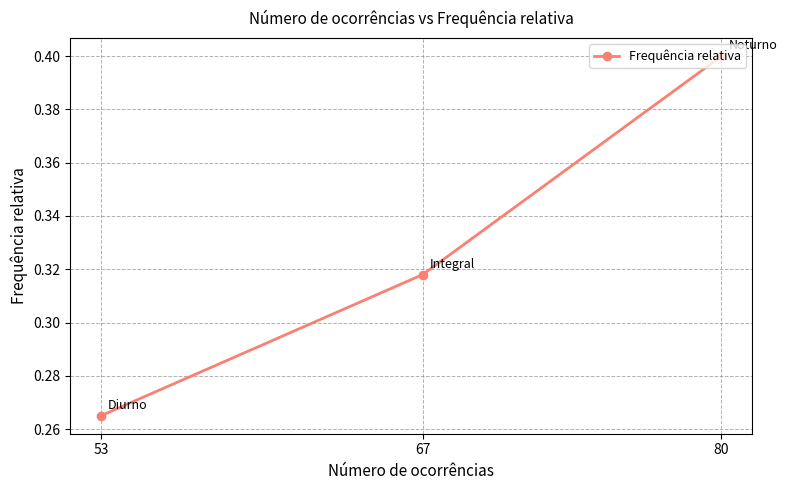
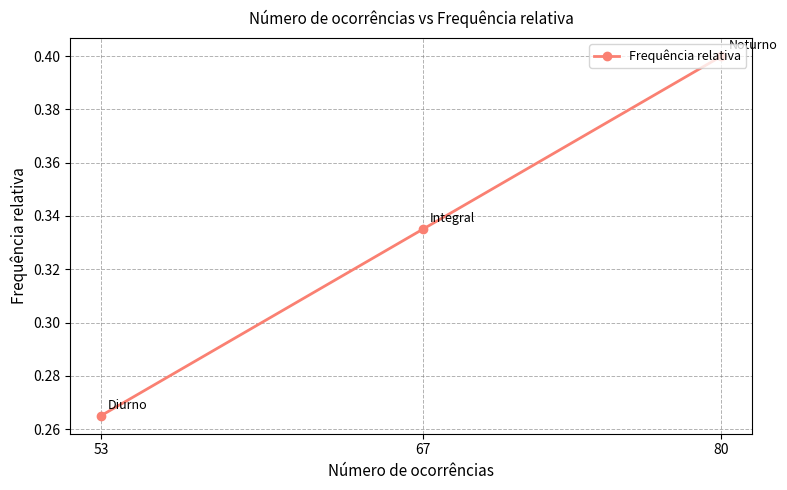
67: 0.318 -> 0.335
